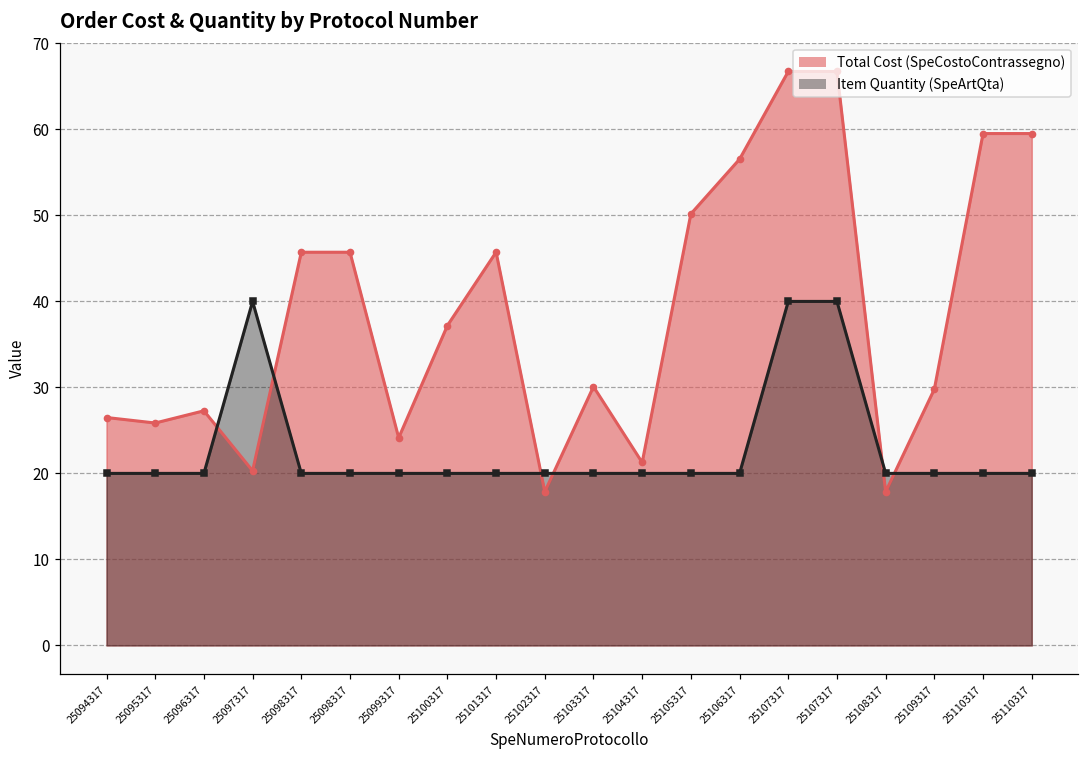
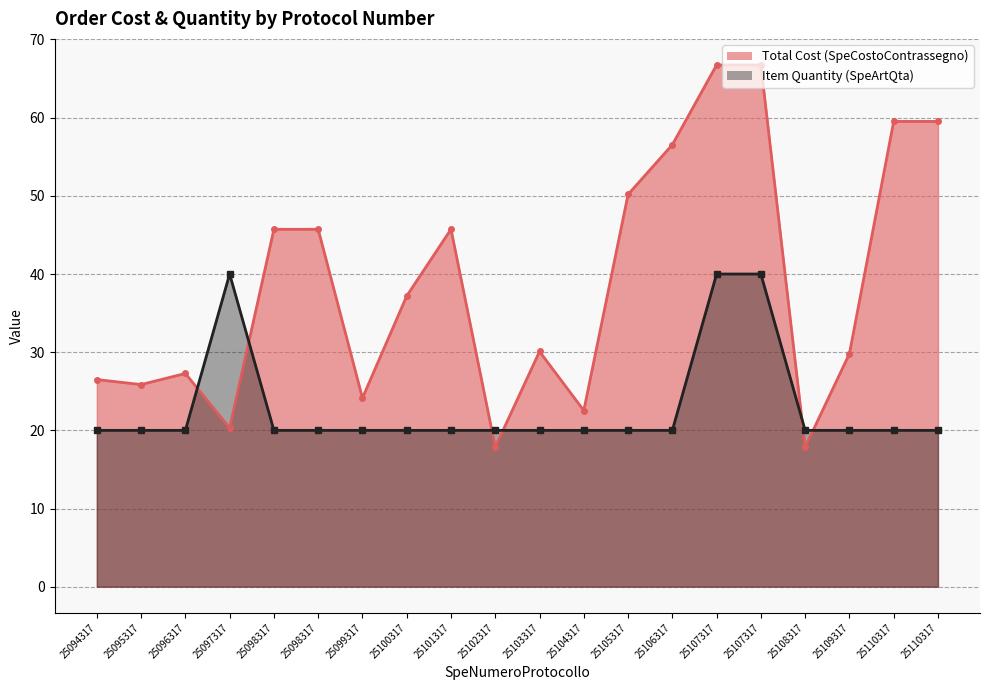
Total Cost (SpeCostoContrassegno), 25104317: 21 -> 23
